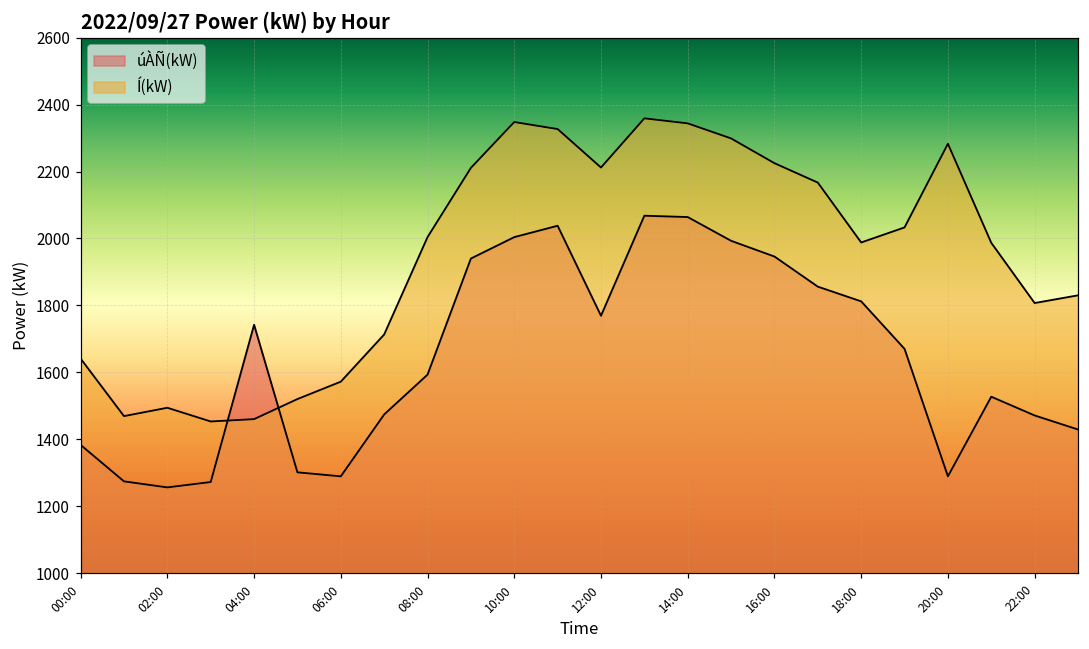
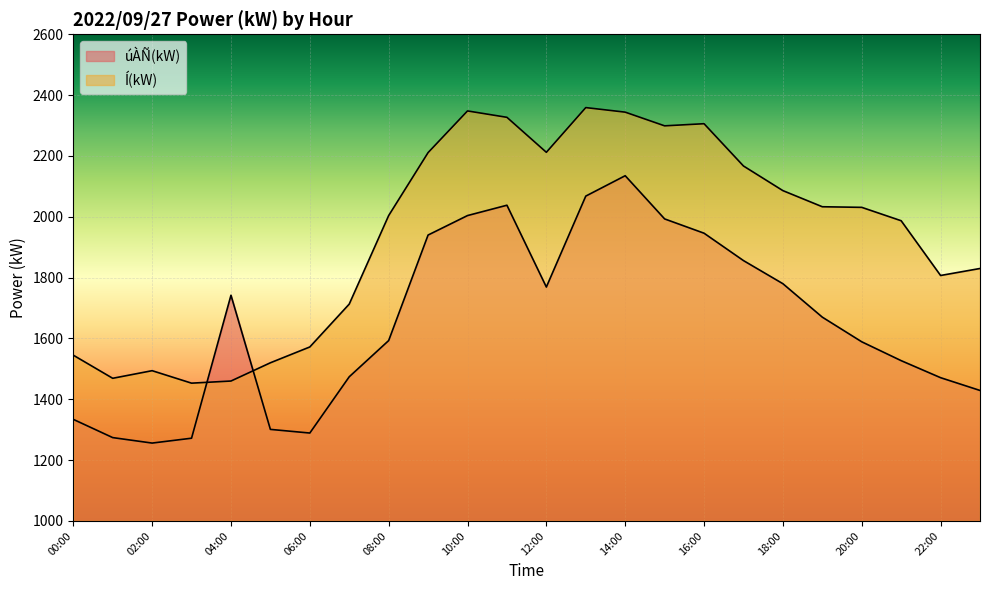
úÀÑ(kW), 00:00: 1380 -> 1330
Í(kW), 00:00: 1640 -> 1550
úÀÑ(kW), 14:00: 2060 -> 2140
Í(kW), 16:00: 2230 -> 2310
úÀÑ(kW), 18:00: 1810 -> 1780
Í(kW), 18:00: 1990 -> 2090
úÀÑ(kW), 20:00: 1290 -> 1590
Í(kW), 20:00: 2280 -> 2030
